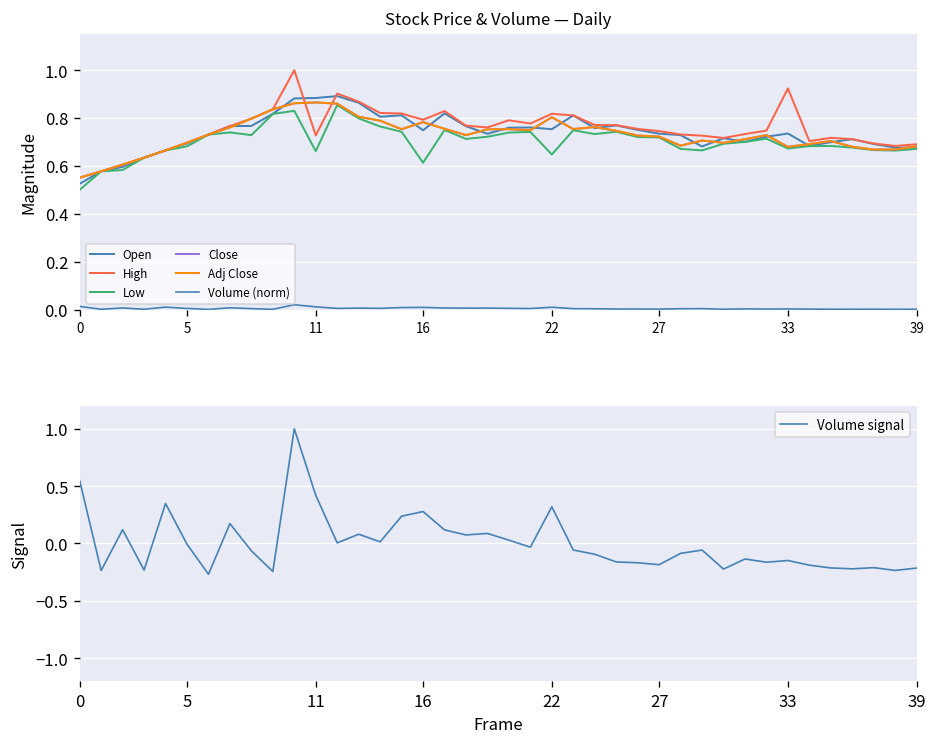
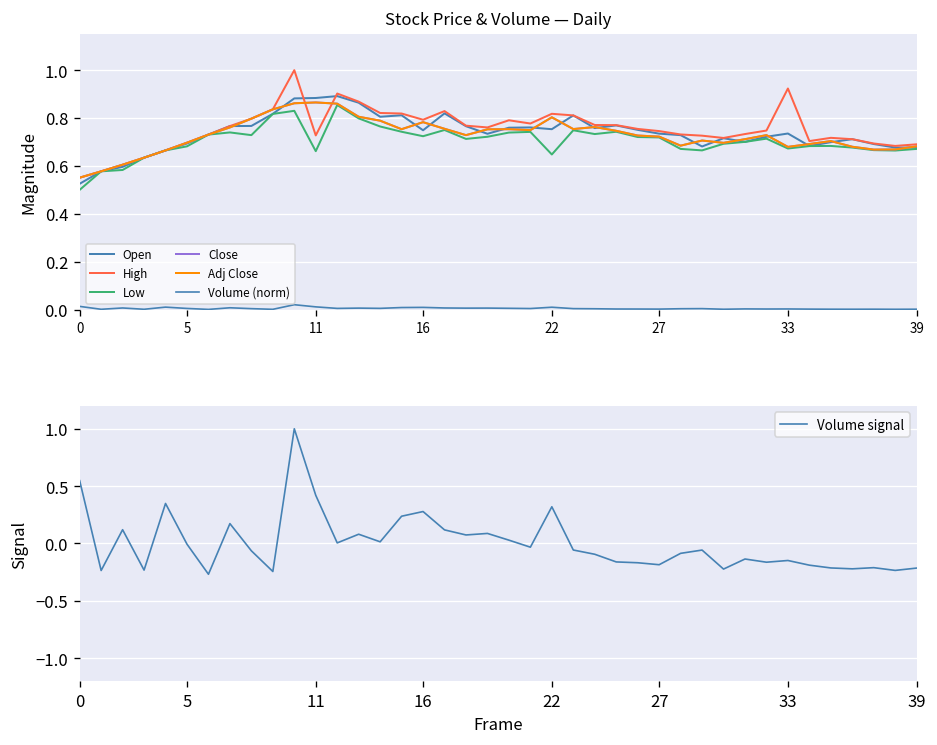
Stock Price & Volume — Daily, Low, 16: 0.61 -> 0.72
